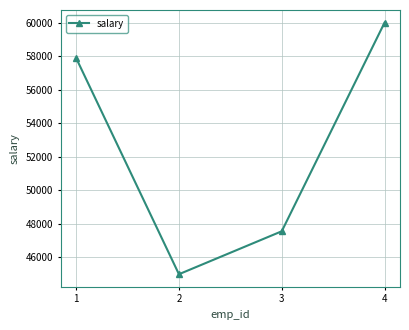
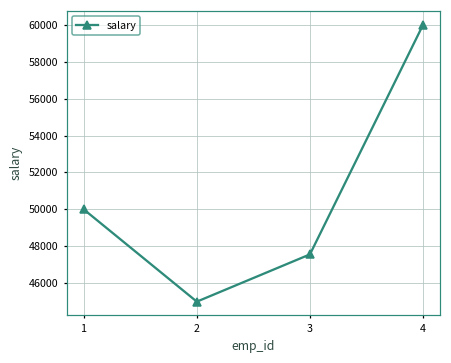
1: 57900 -> 50000
